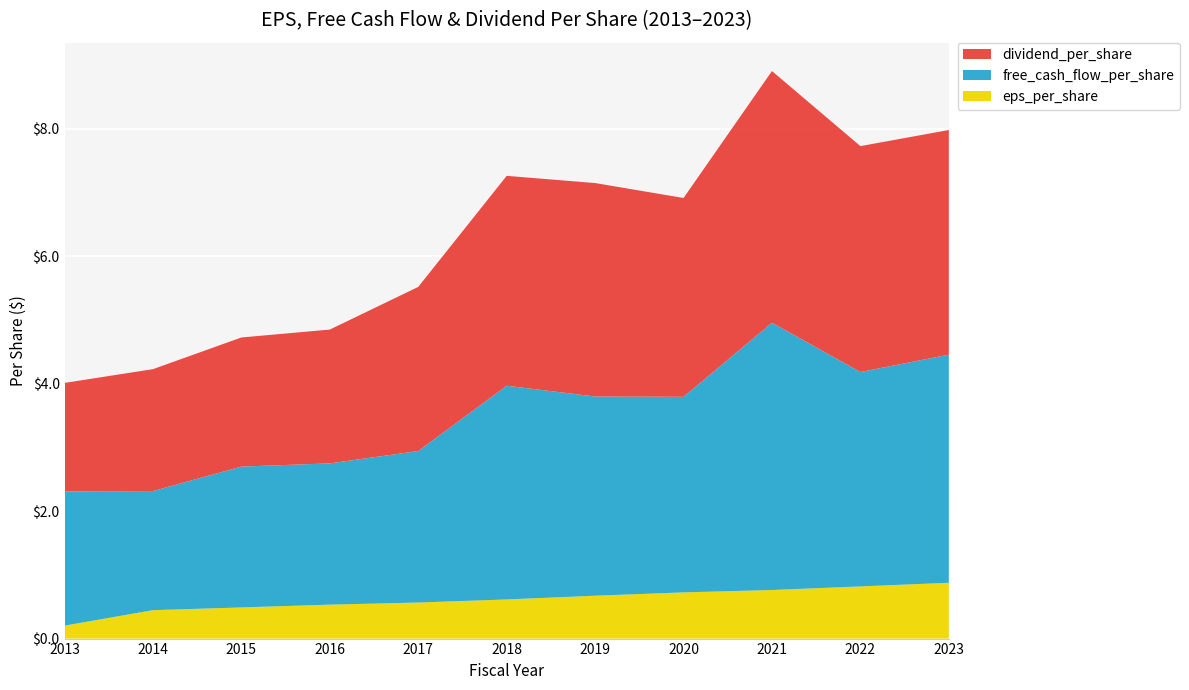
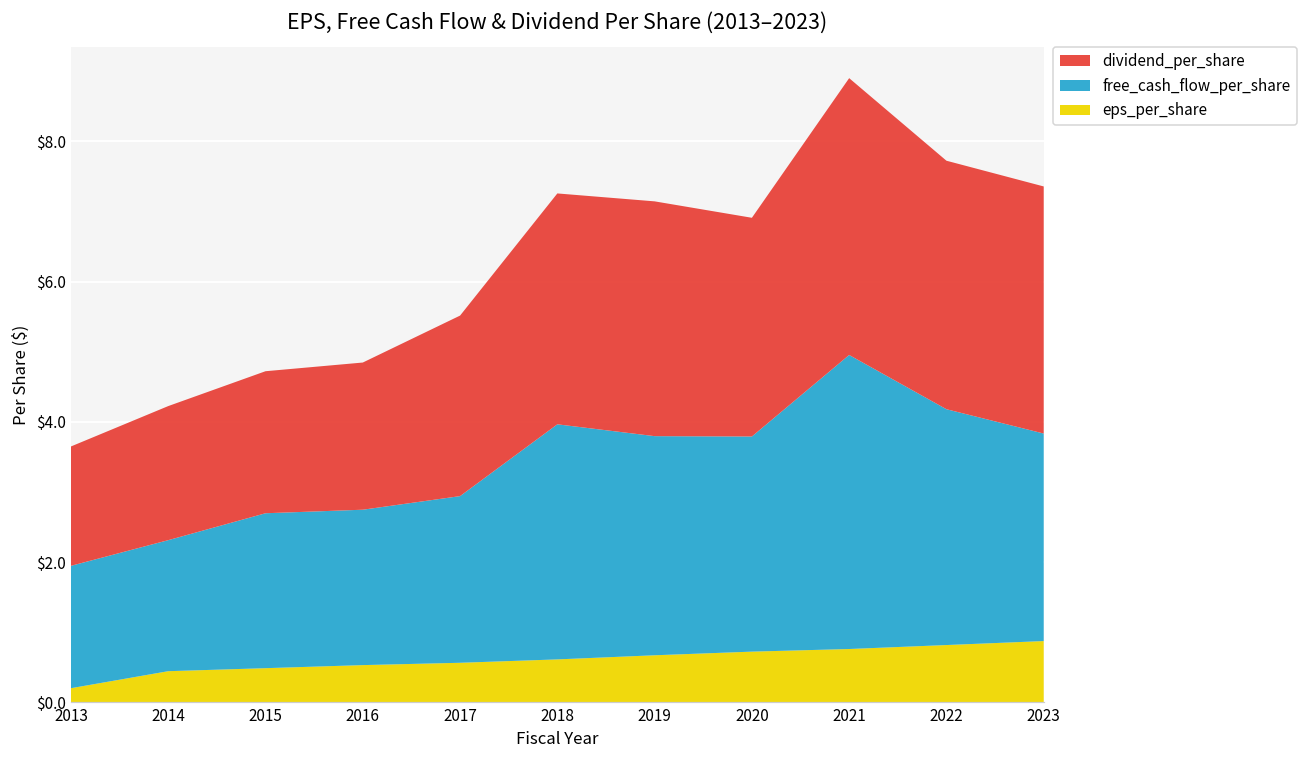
free_cash_flow_per_share, 2013: $2.1 -> $1.7
free_cash_flow_per_share, 2023: $3.6 -> $3.0
